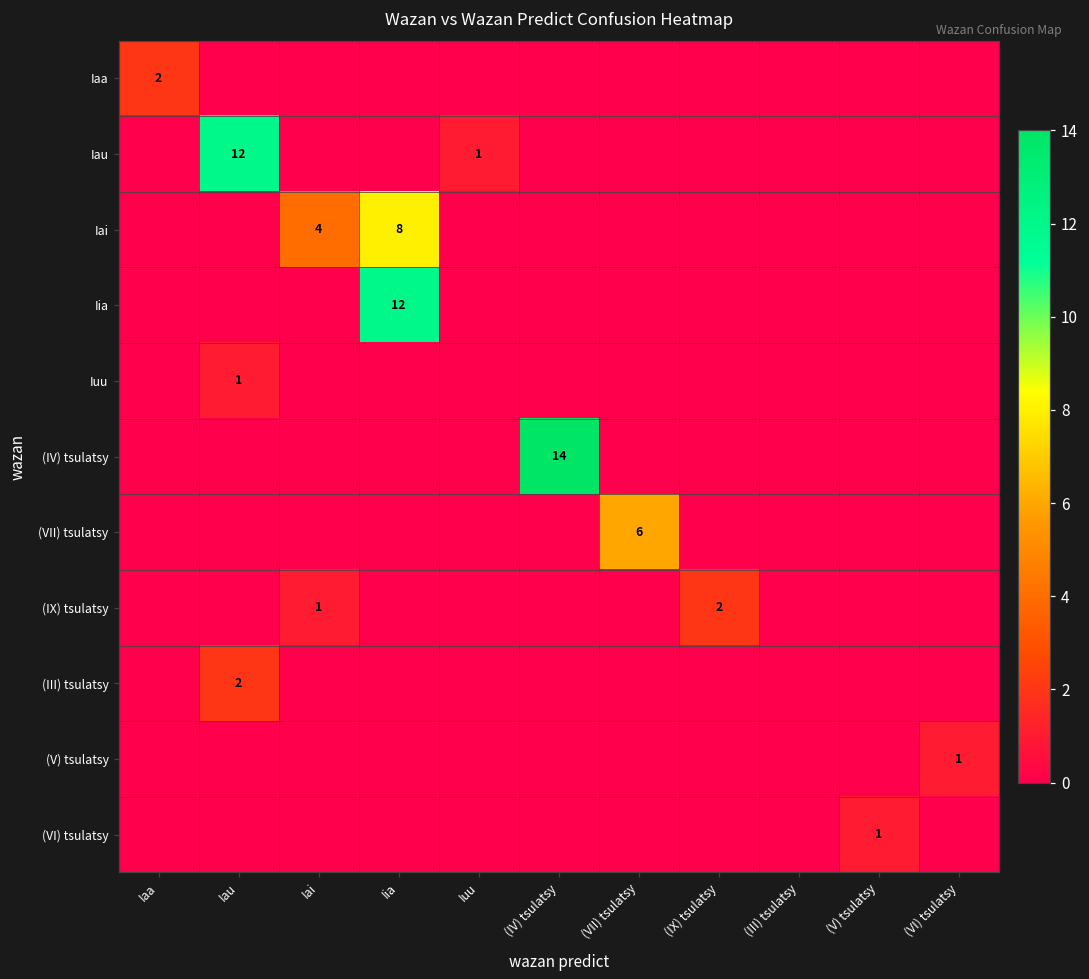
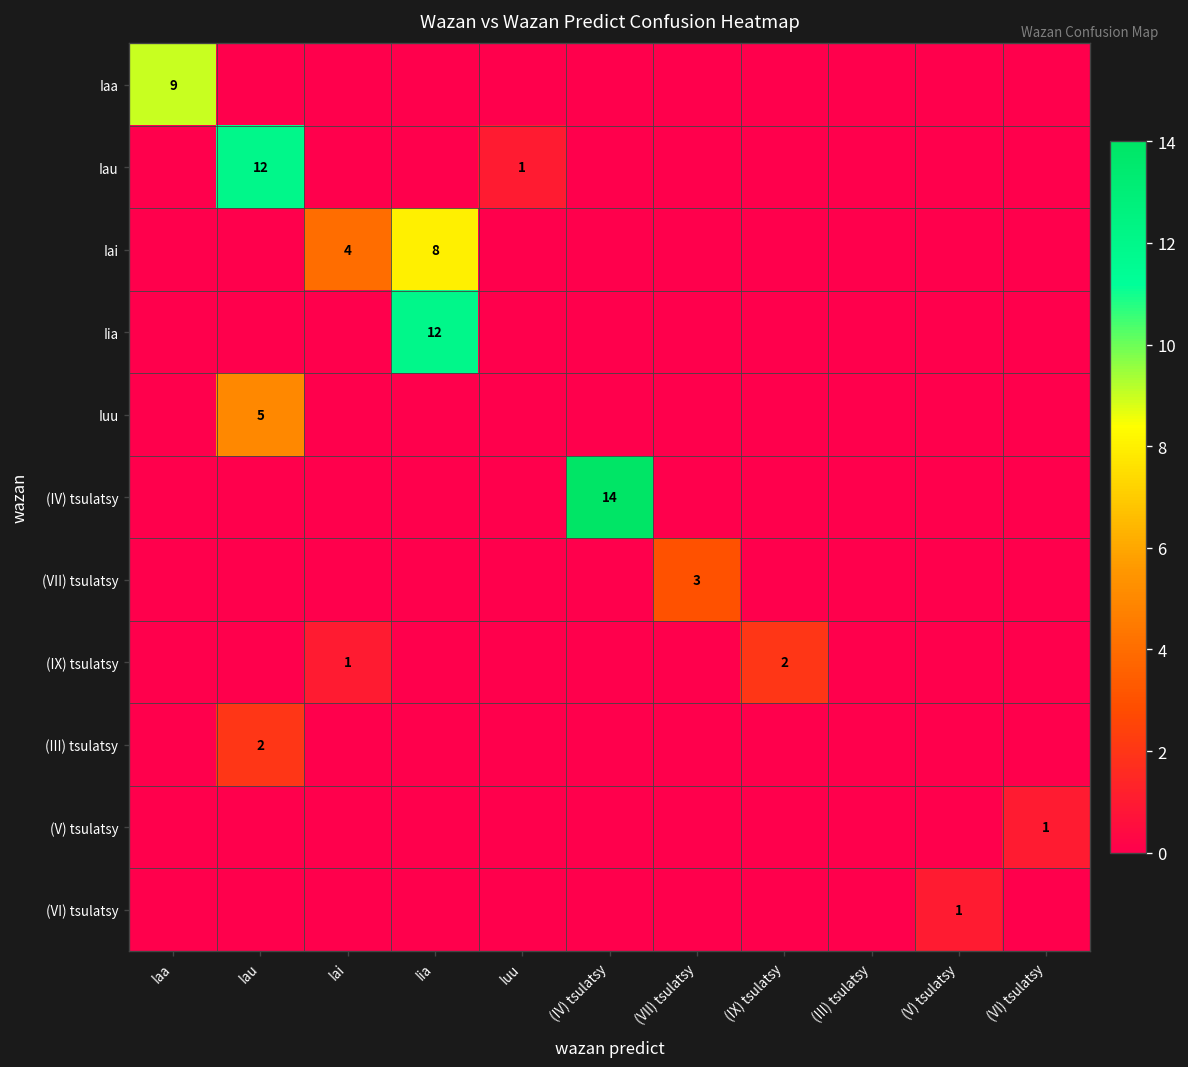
Iaa, Iaa: 2 -> 9
Iuu, Iau: 1 -> 5
(VII) tsulatsy, (VII) tsulatsy: 6 -> 3
